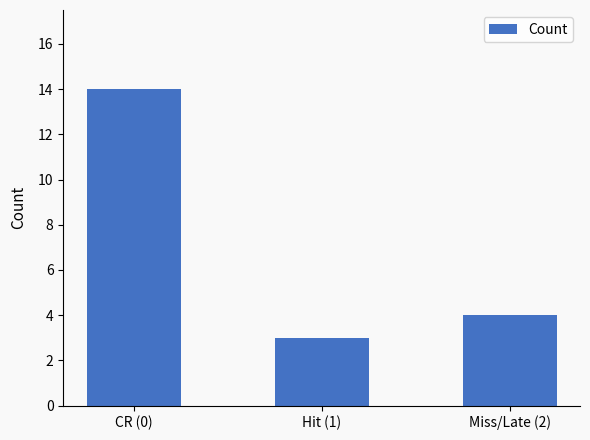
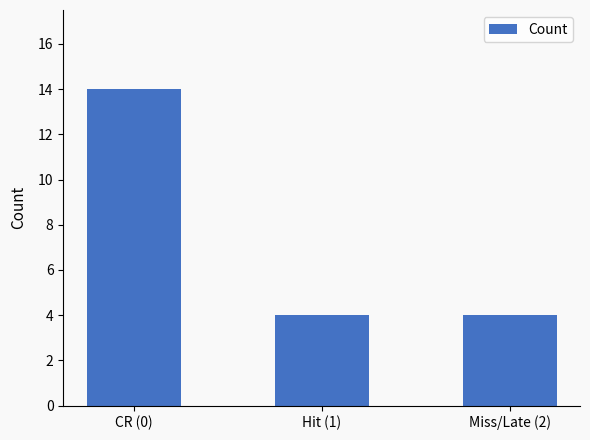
Hit (1): 3 -> 4
